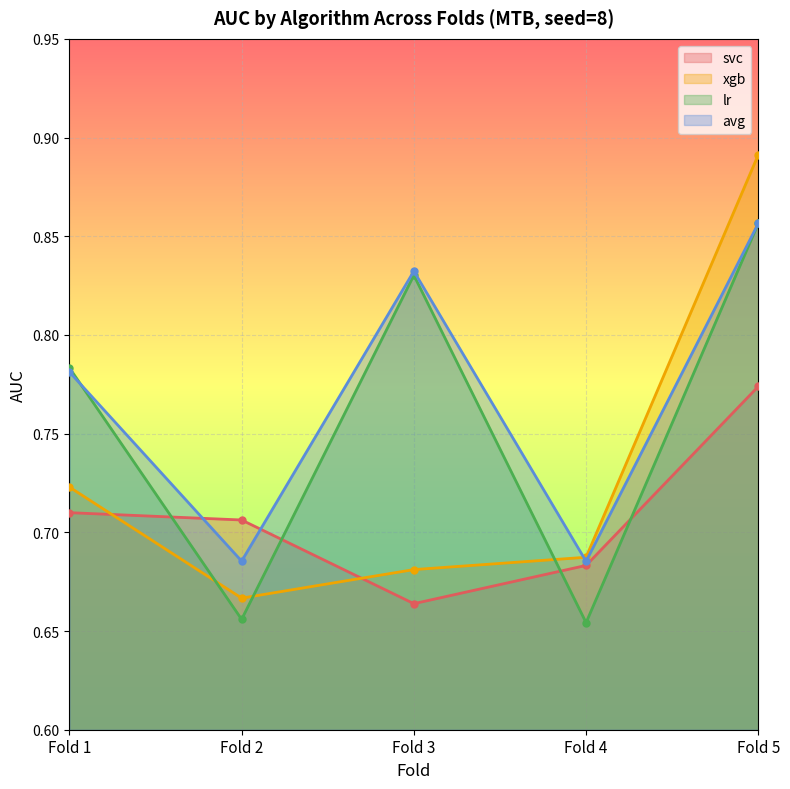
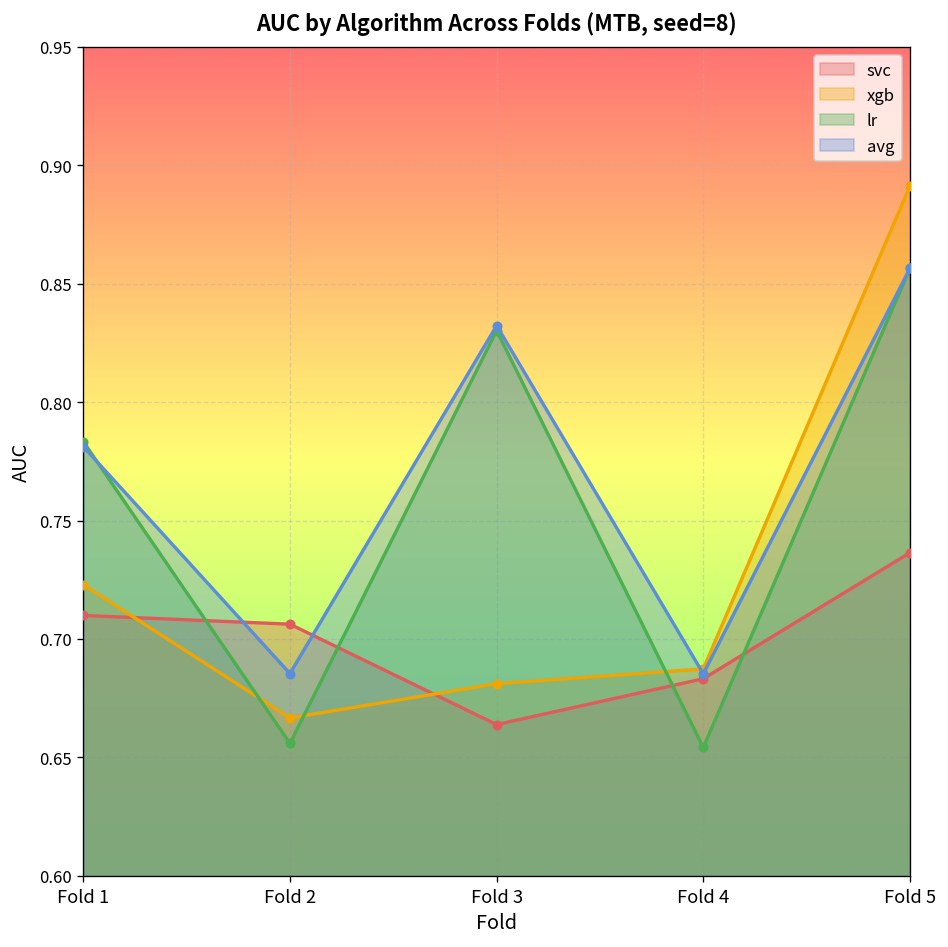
svc, Fold 5: 0.774 -> 0.736
